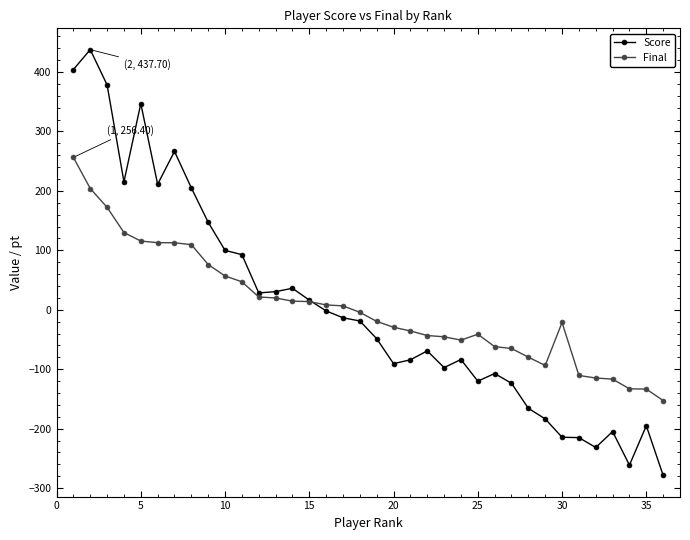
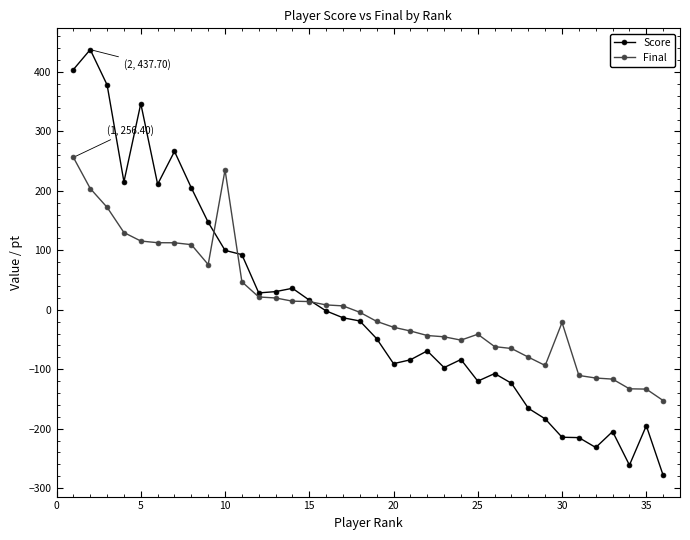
Final, 10: 60 -> 240
